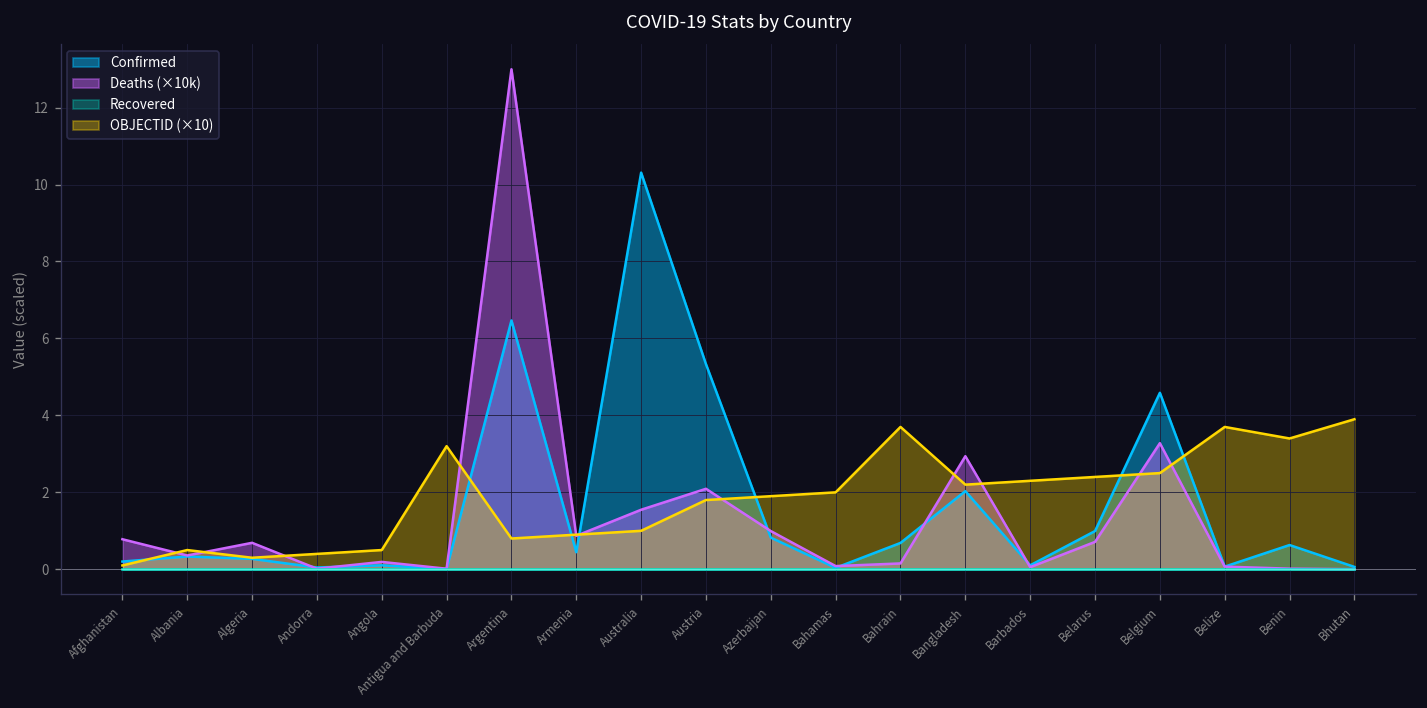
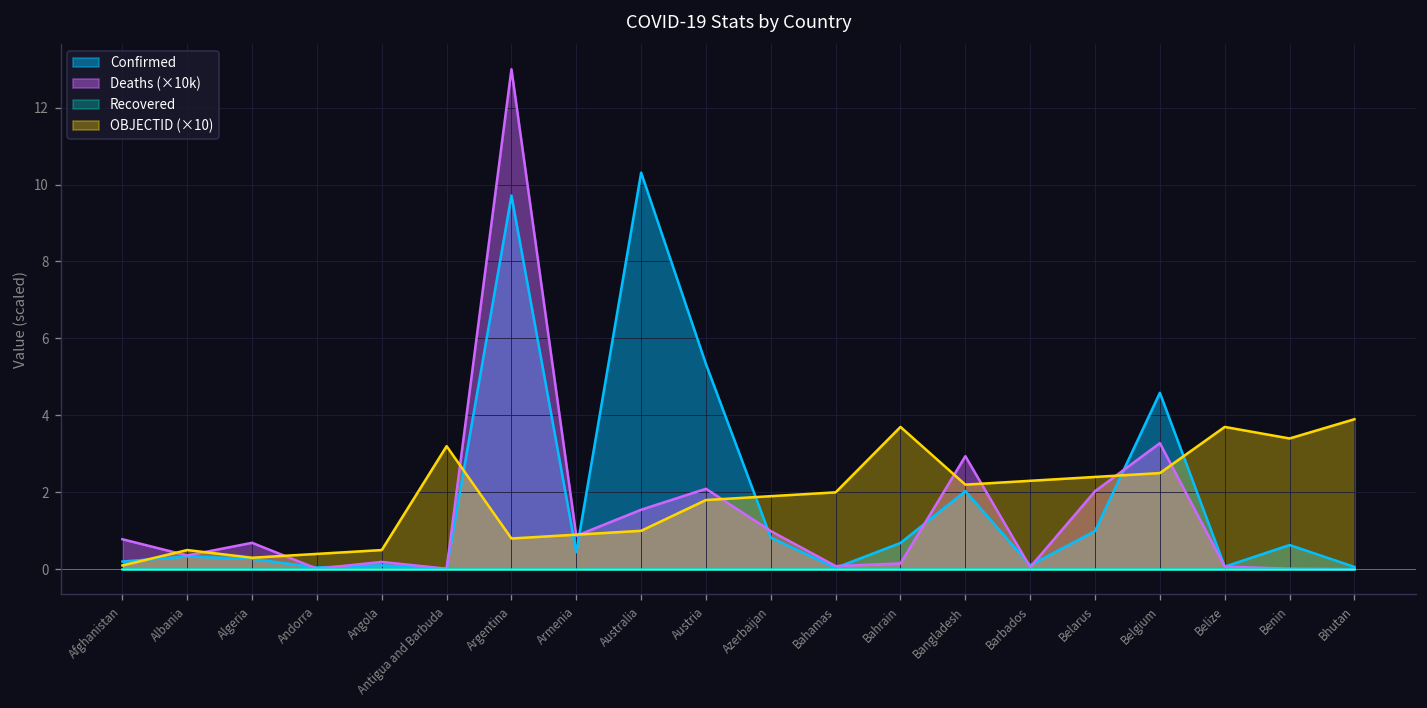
Confirmed, Argentina: 6.5 -> 9.7
Deaths (×10k), Belarus: 0.7 -> 2.0
